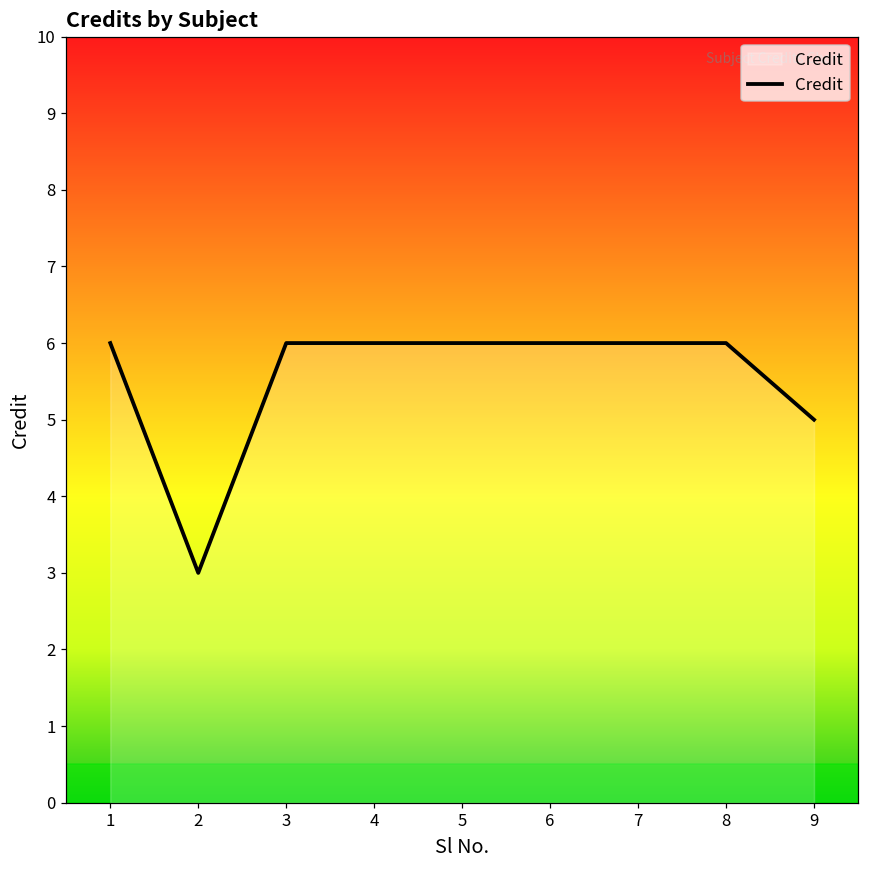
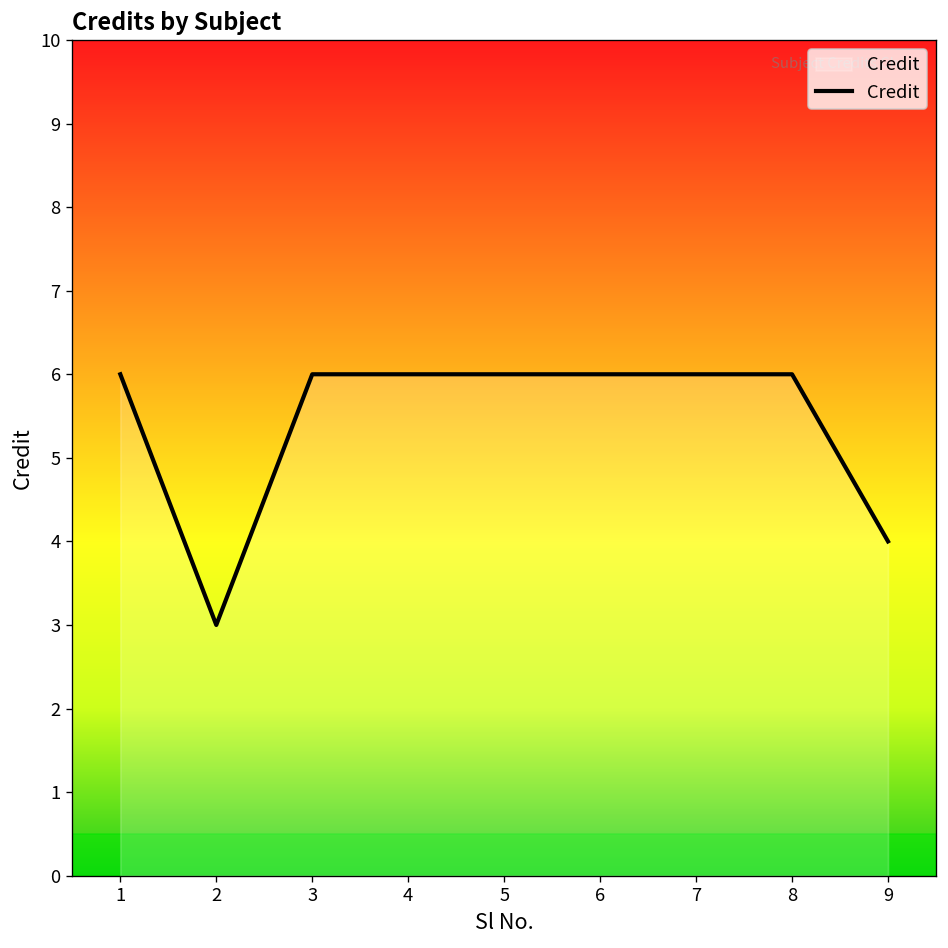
9: 5 -> 4
